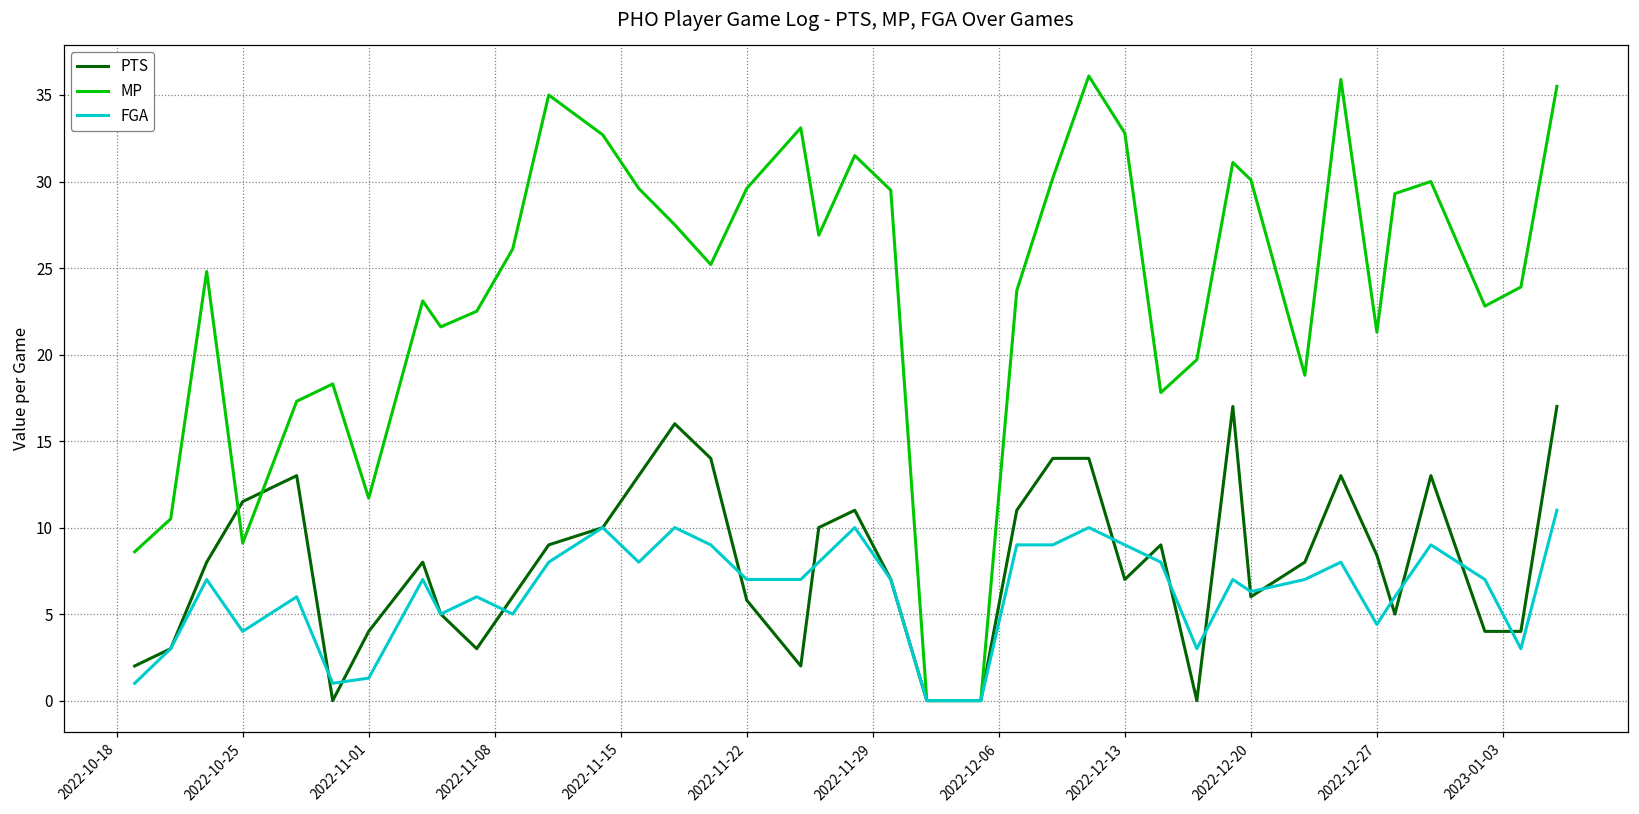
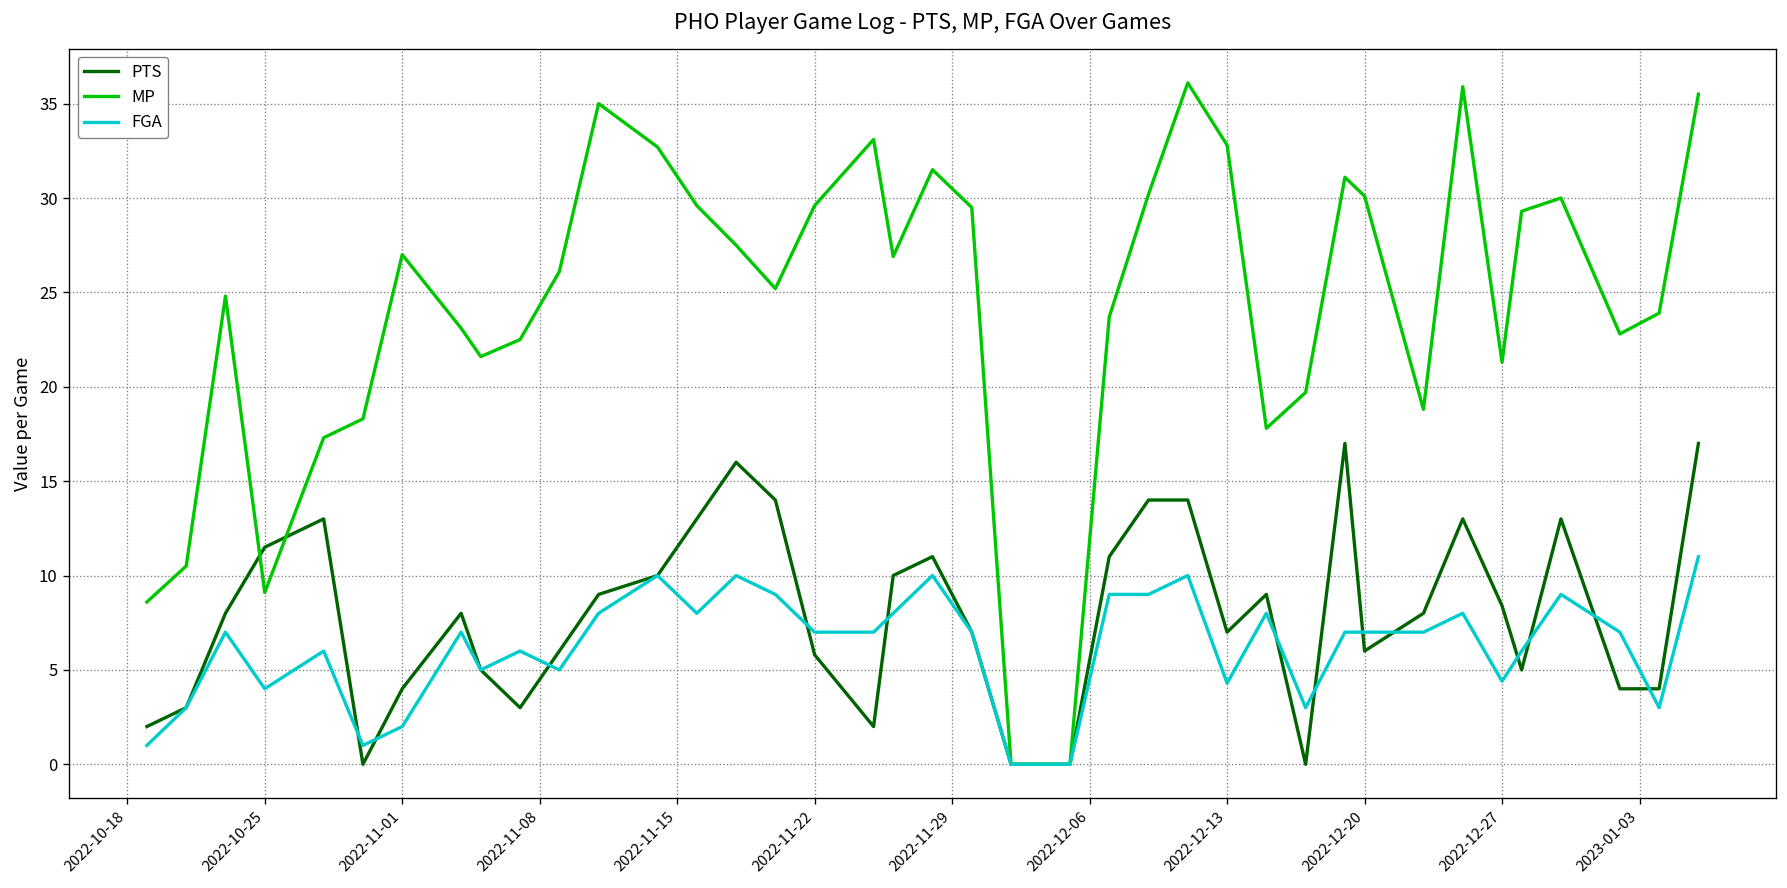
MP, 2022-11-01: 11.7 -> 27.0
FGA, 2022-11-01: 1.3 -> 2.0
FGA, 2022-12-13: 9.0 -> 4.3
FGA, 2022-12-20: 6.3 -> 7.0
